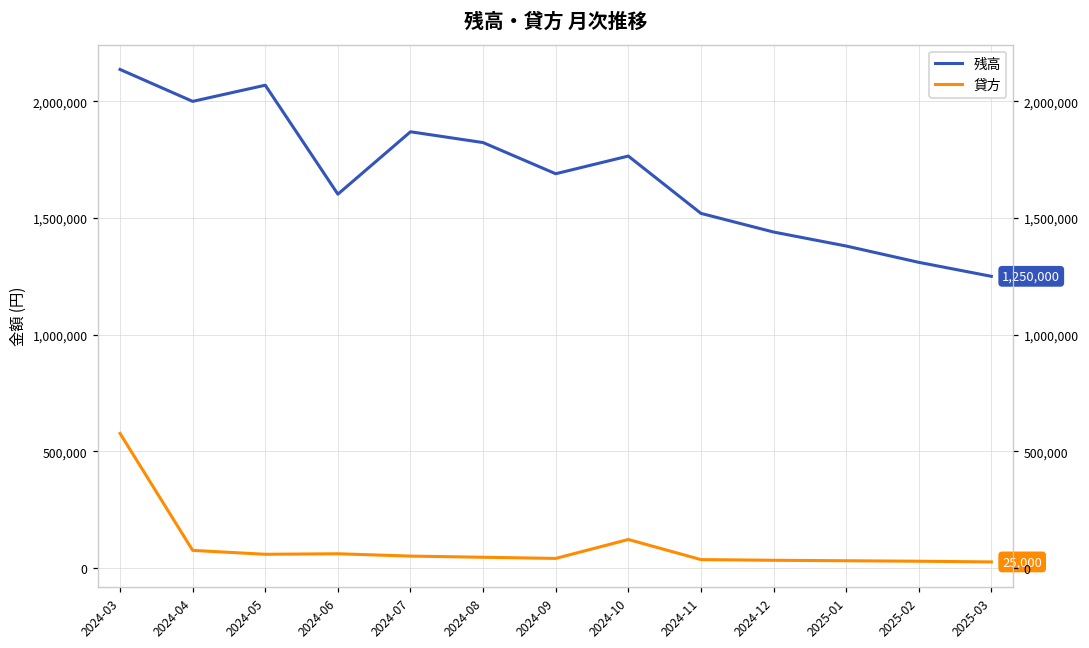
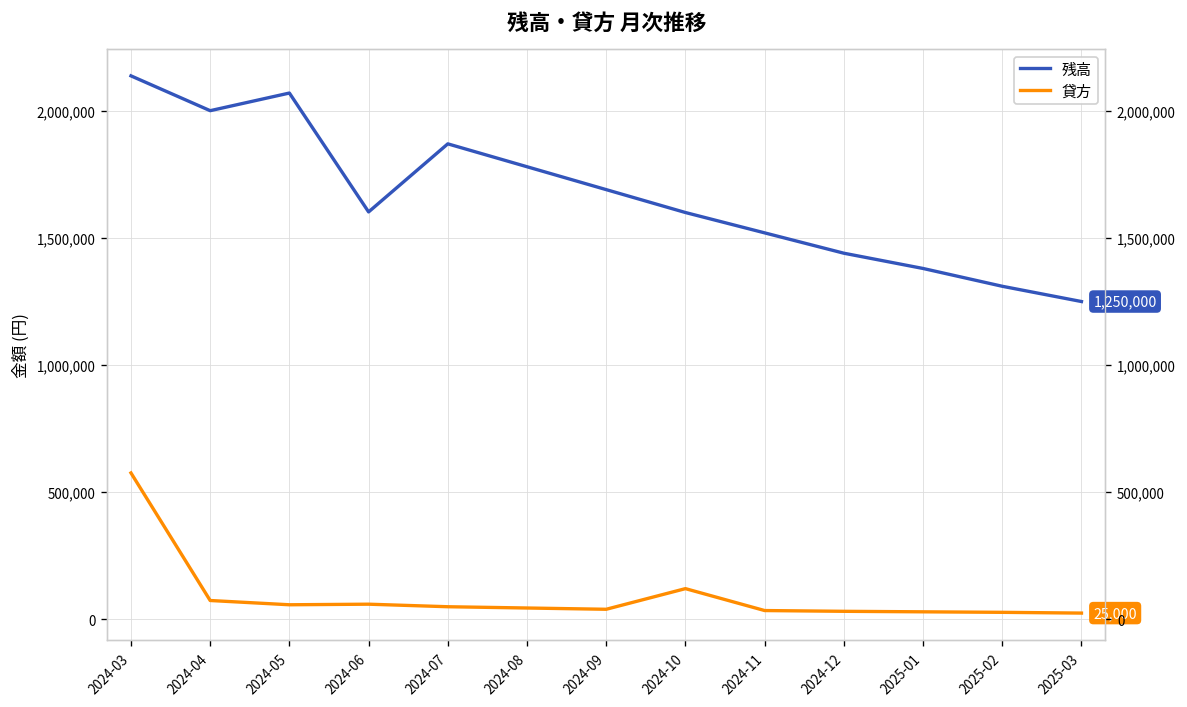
残高, 2024-08: 1,820,000 -> 1,780,000
残高, 2024-10: 1,770,000 -> 1,600,000
